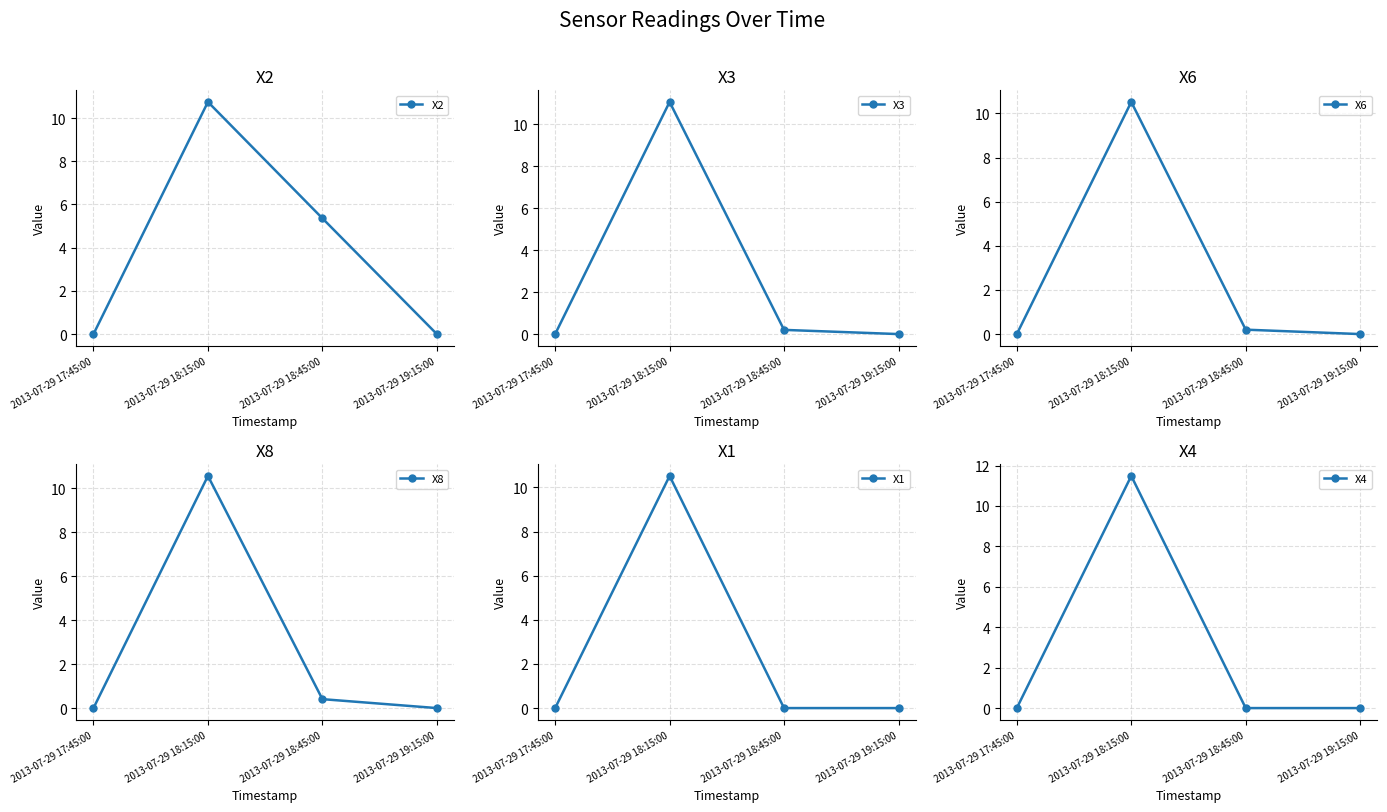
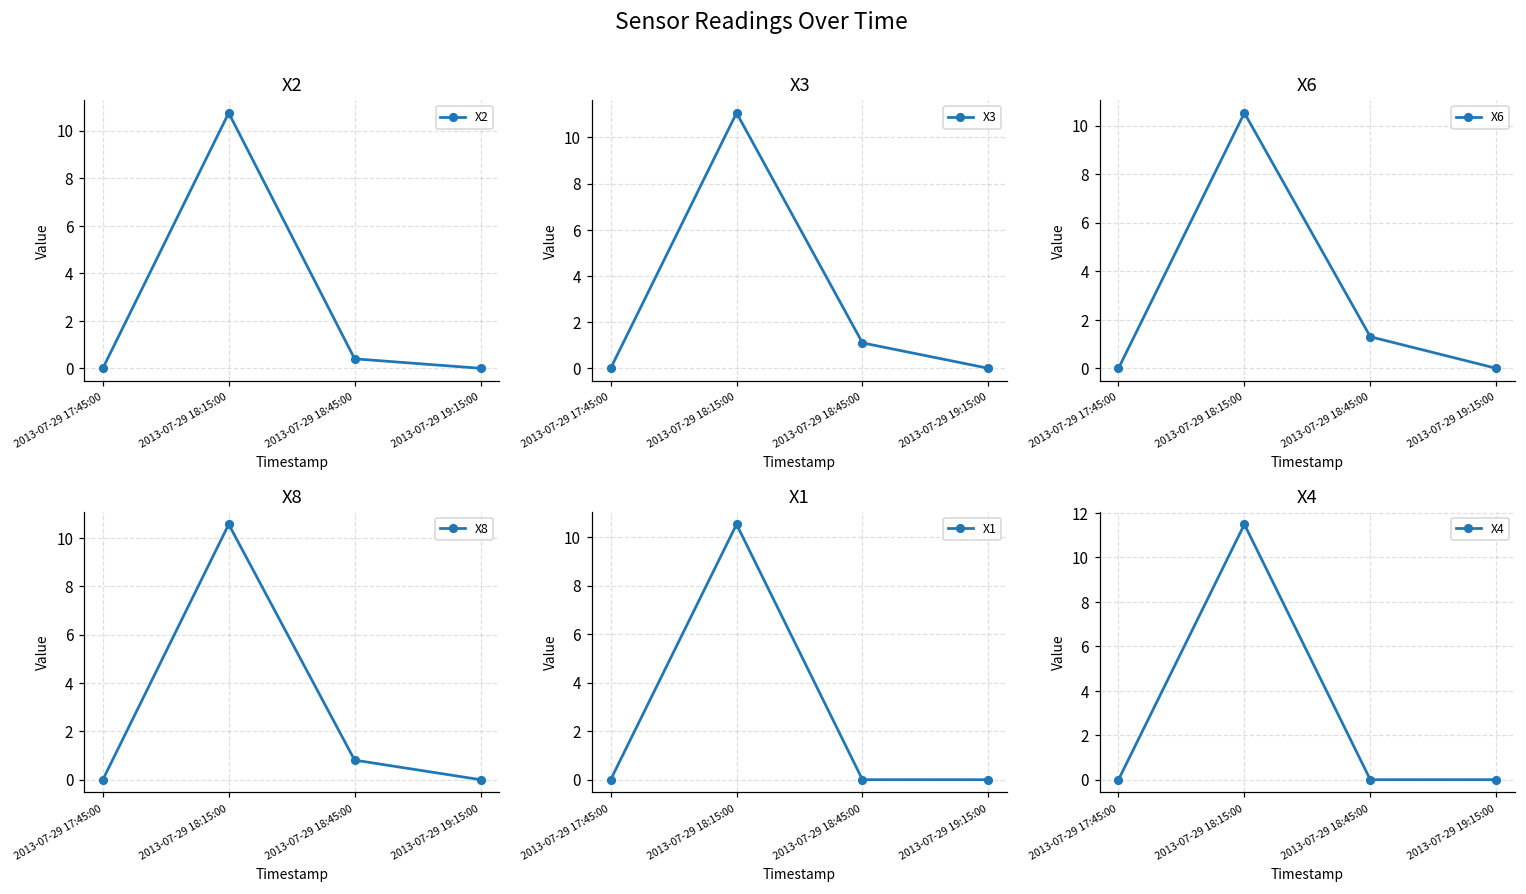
X2, 2013-07-29 18:45:00: 5.4 -> 0.4
X3, 2013-07-29 18:45:00: 0.2 -> 1.1
X6, 2013-07-29 18:45:00: 0.2 -> 1.3
X8, 2013-07-29 18:45:00: 0.4 -> 0.8
